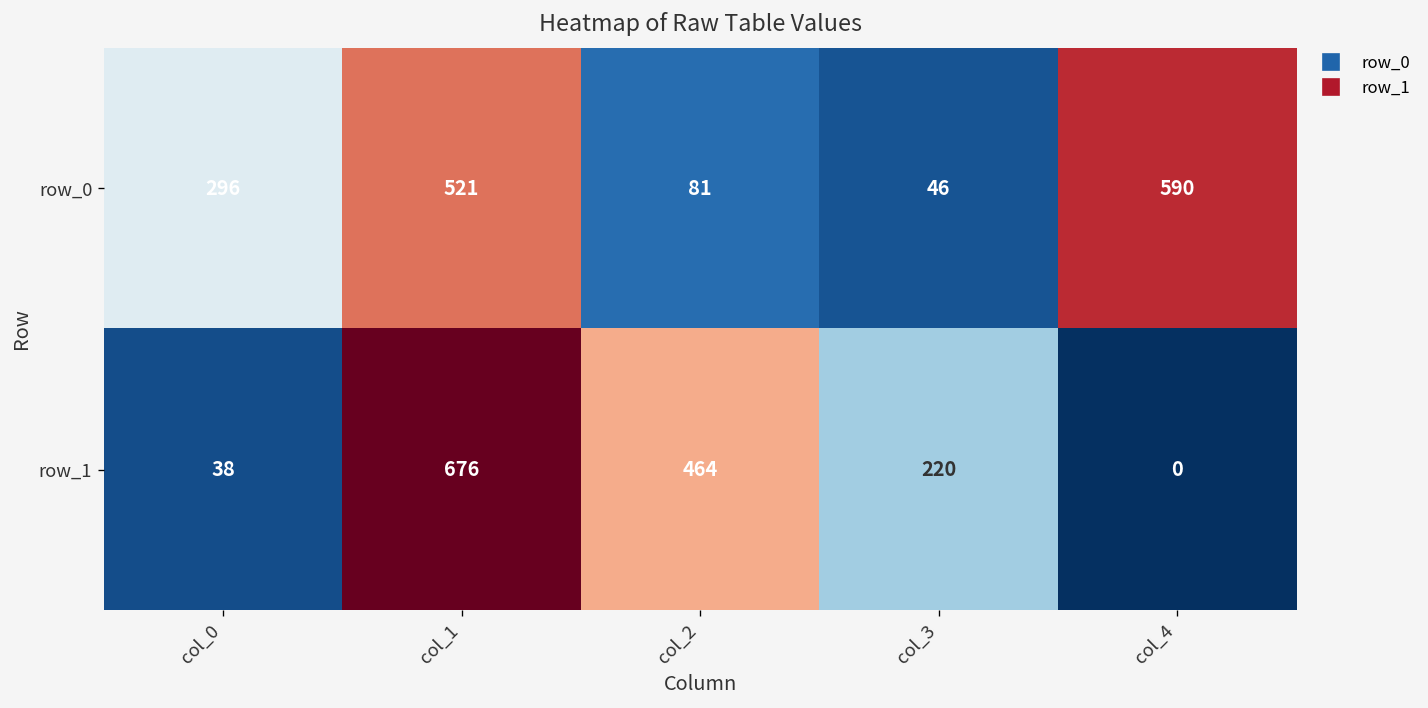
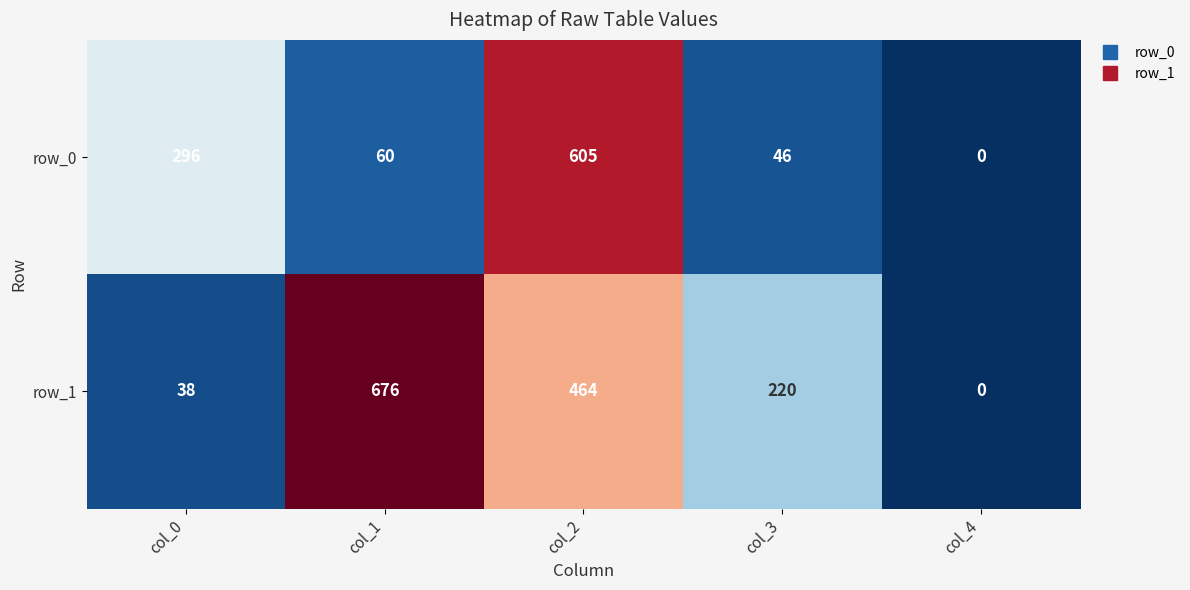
row_0, col_1: 521 -> 60
row_0, col_2: 81 -> 605
row_0, col_4: 590 -> 0
